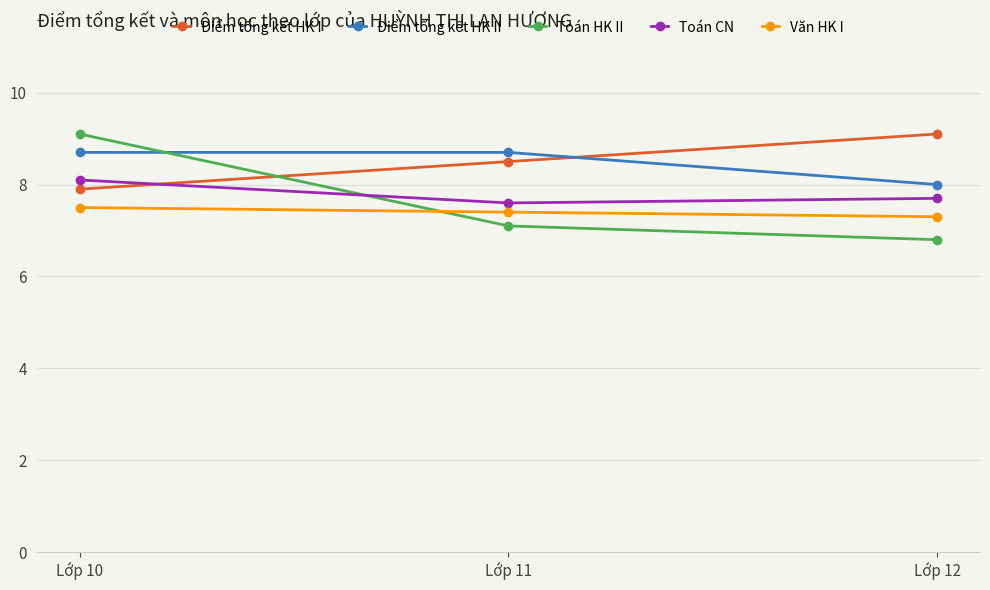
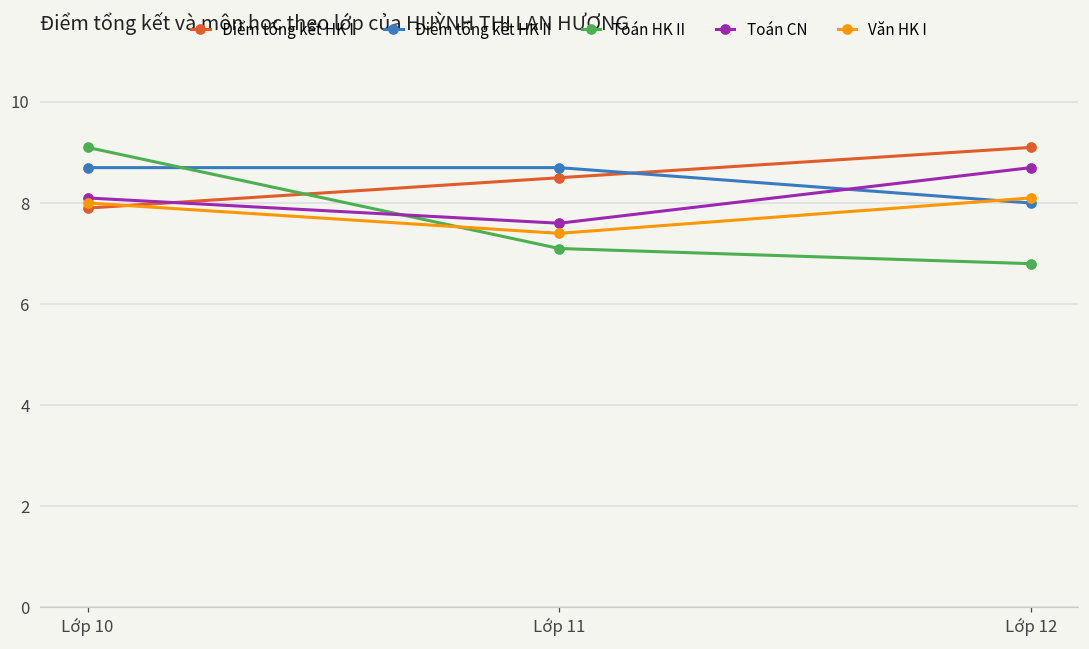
Văn HK I, Lớp 10: 7.5 -> 8.0
Toán CN, Lớp 12: 7.7 -> 8.7
Văn HK I, Lớp 12: 7.3 -> 8.1
